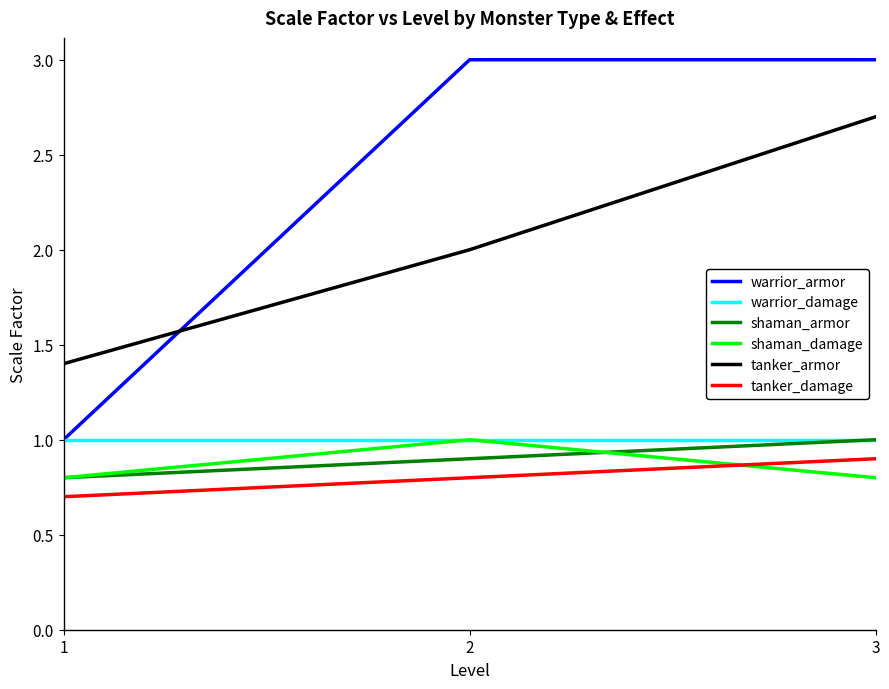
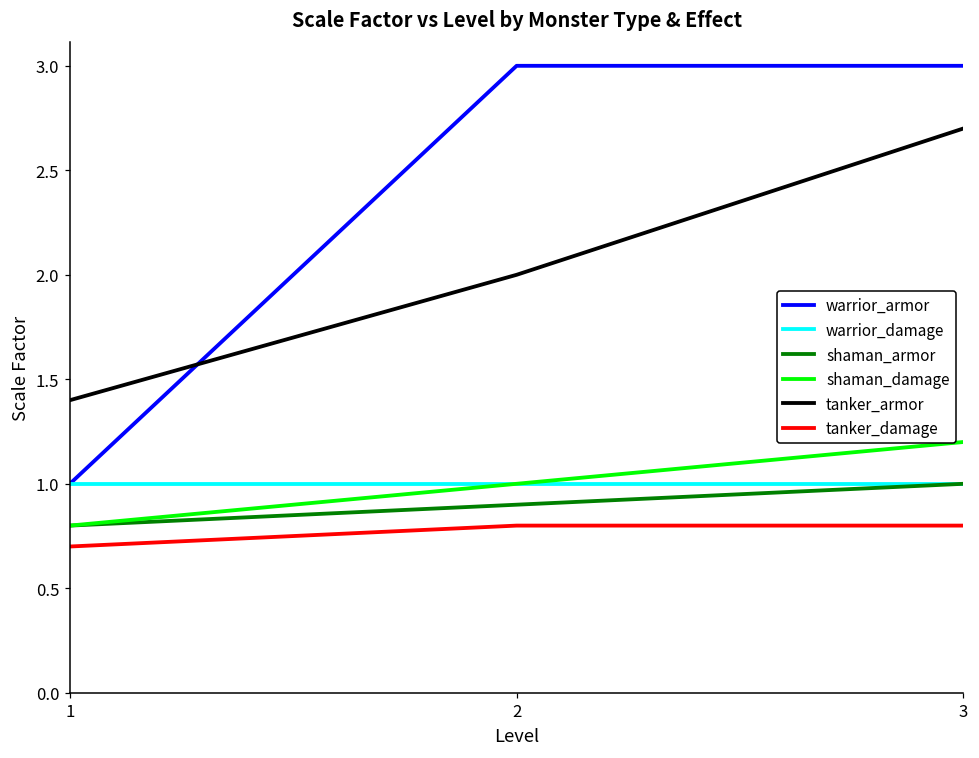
shaman_damage, 3: 0.8 -> 1.2
tanker_damage, 3: 0.9 -> 0.8
